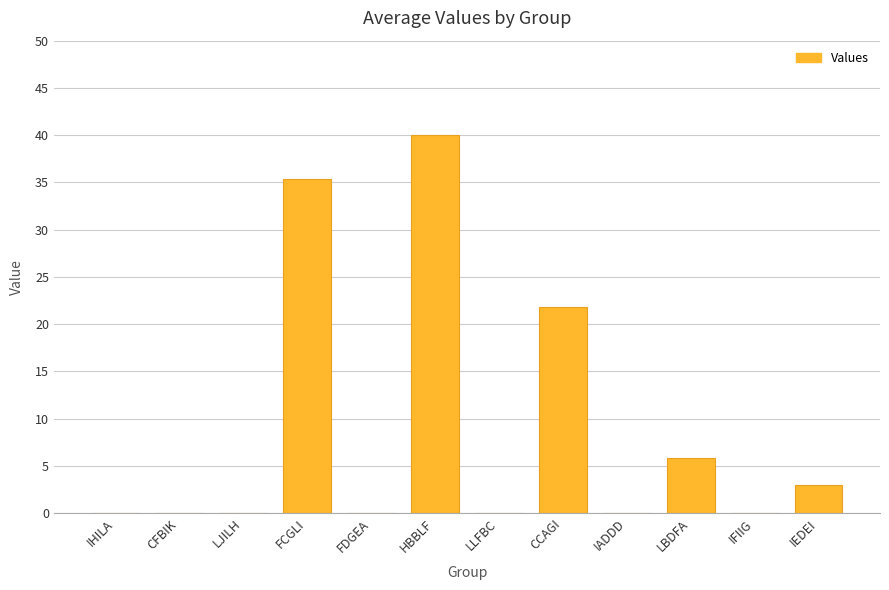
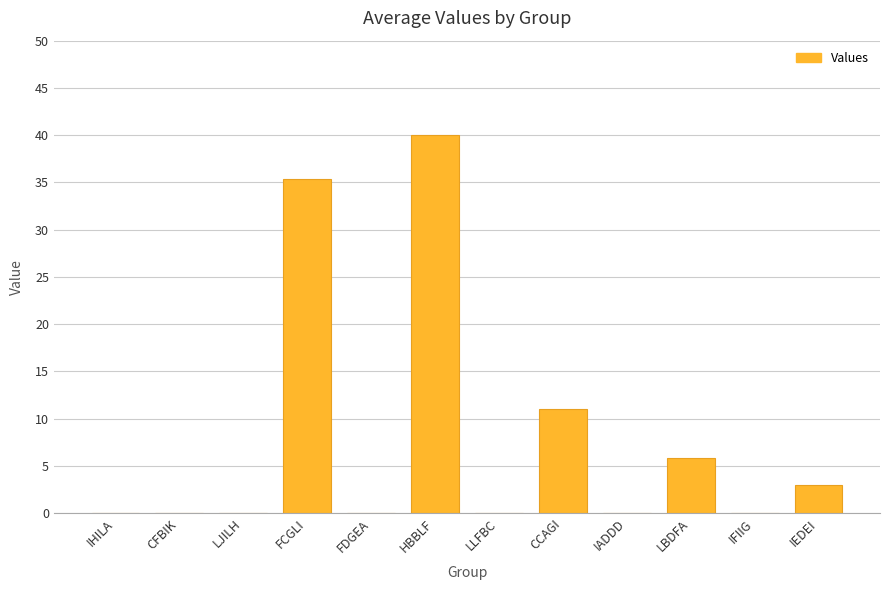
CCAGI: 22 -> 11
